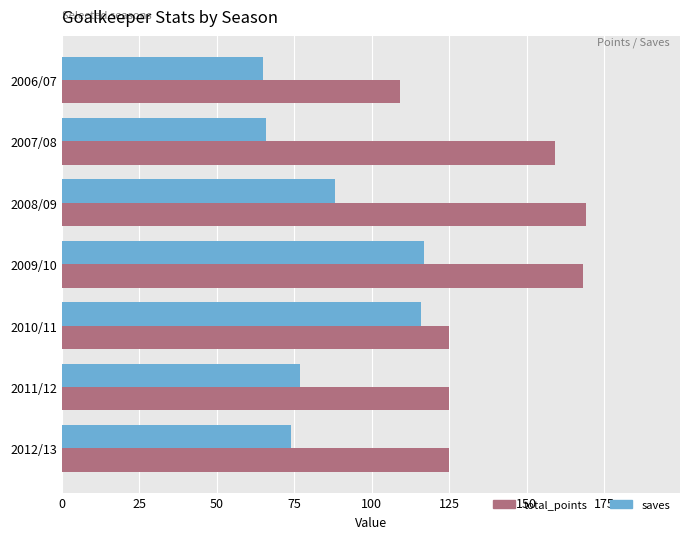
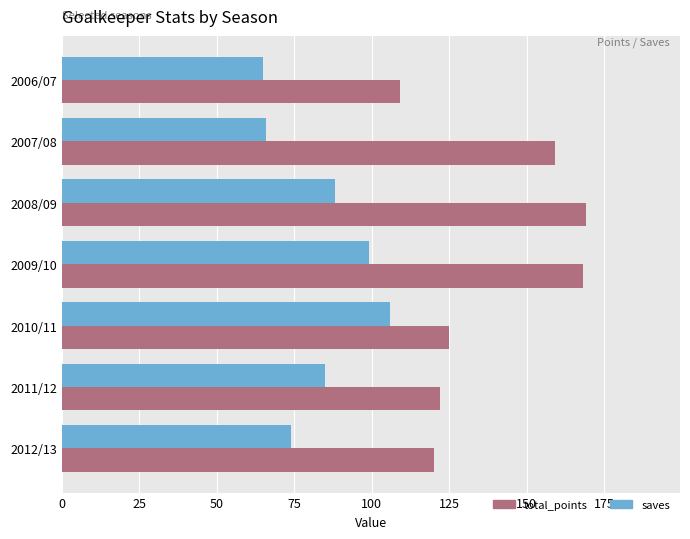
saves, 2009/10: 117 -> 99
saves, 2010/11: 116 -> 106
saves, 2011/12: 77 -> 85
total_points, 2011/12: 125 -> 122
total_points, 2012/13: 125 -> 120
